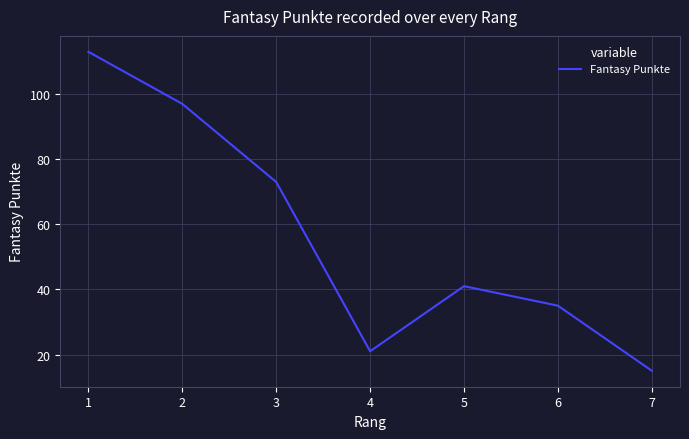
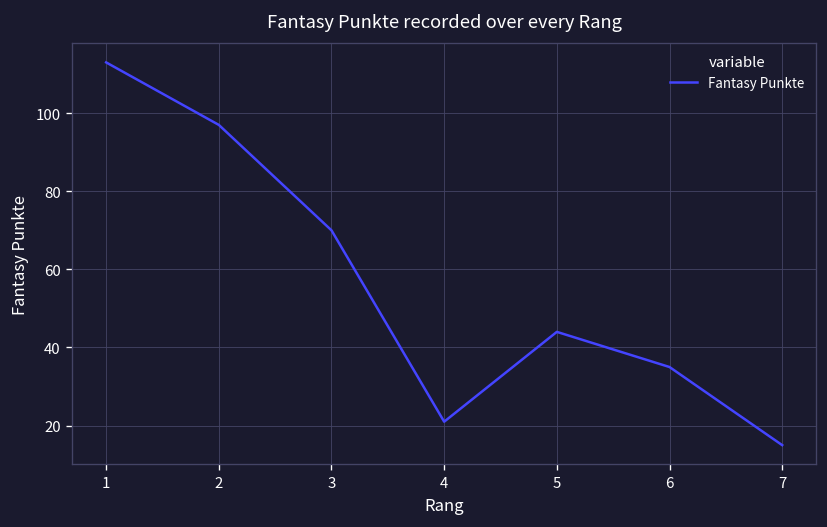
3: 73 -> 70
5: 41 -> 44
